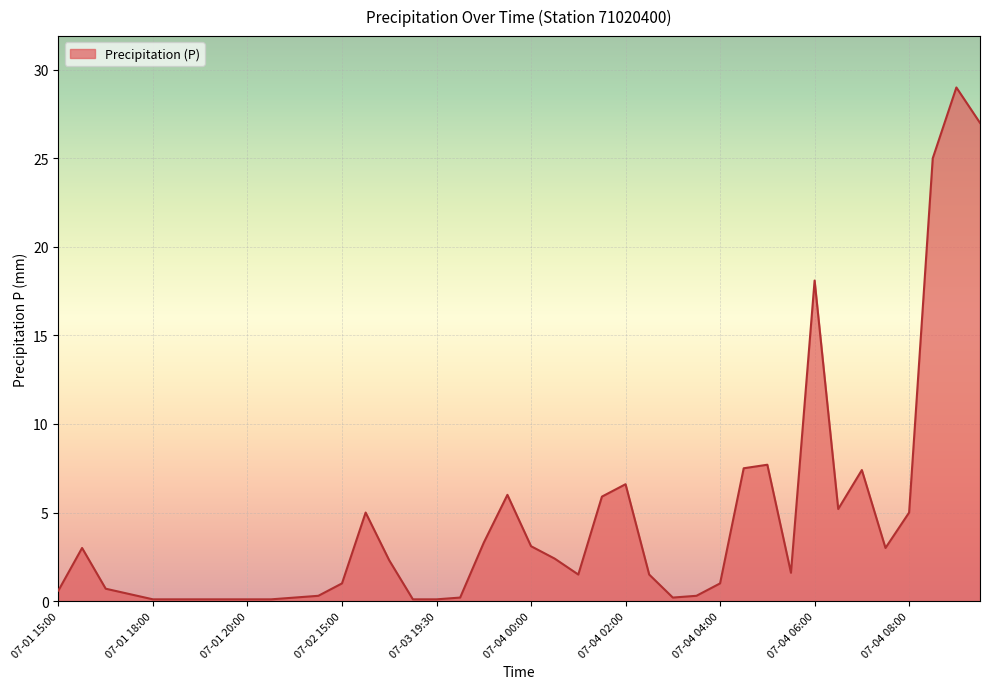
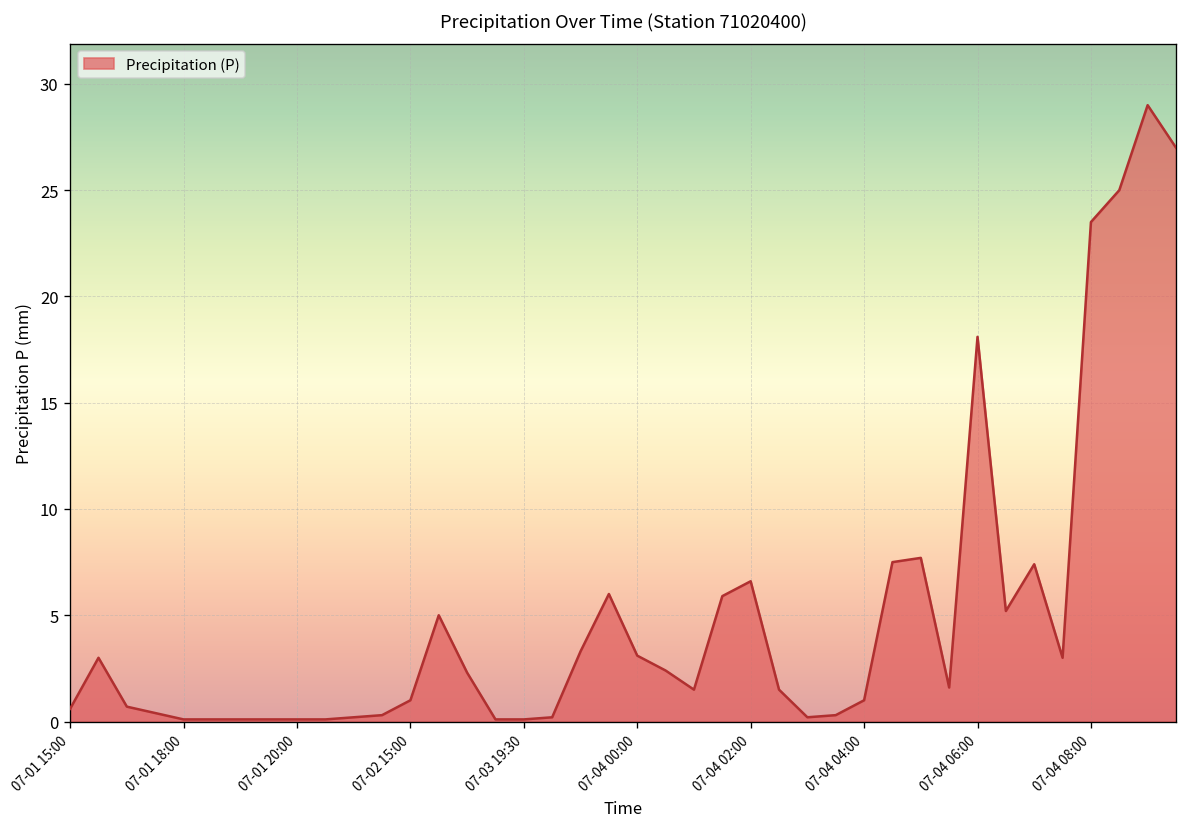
07-04 08:00: 5.0 -> 23.5
